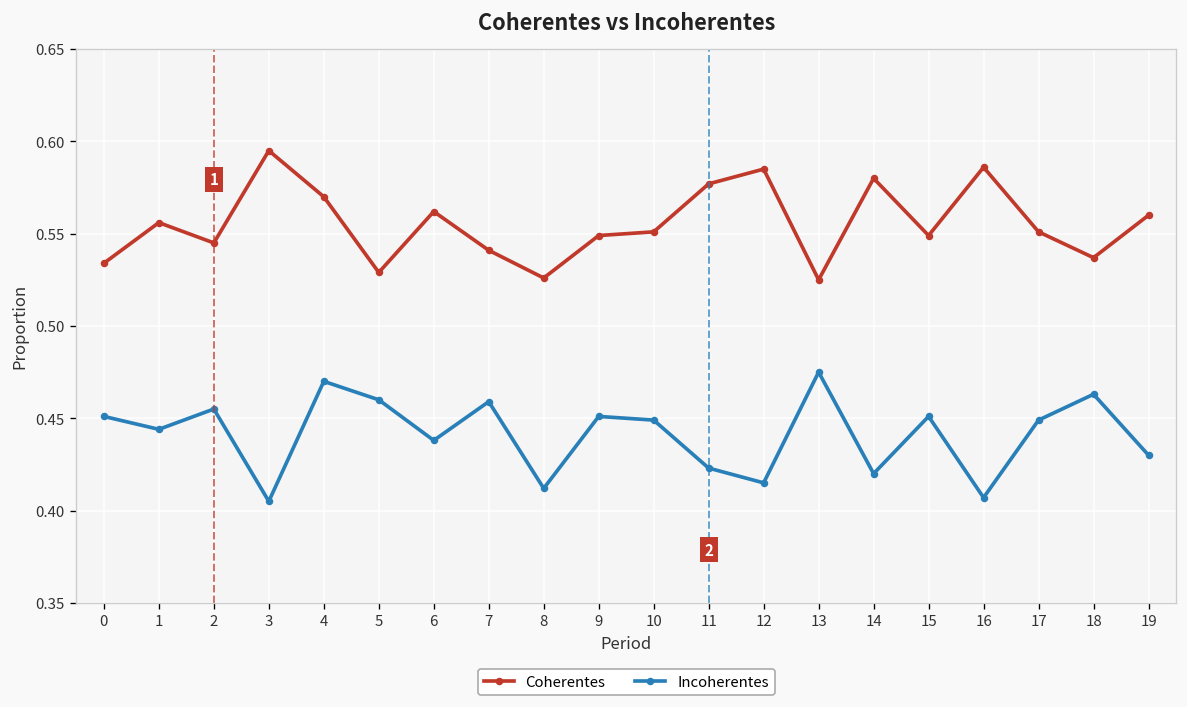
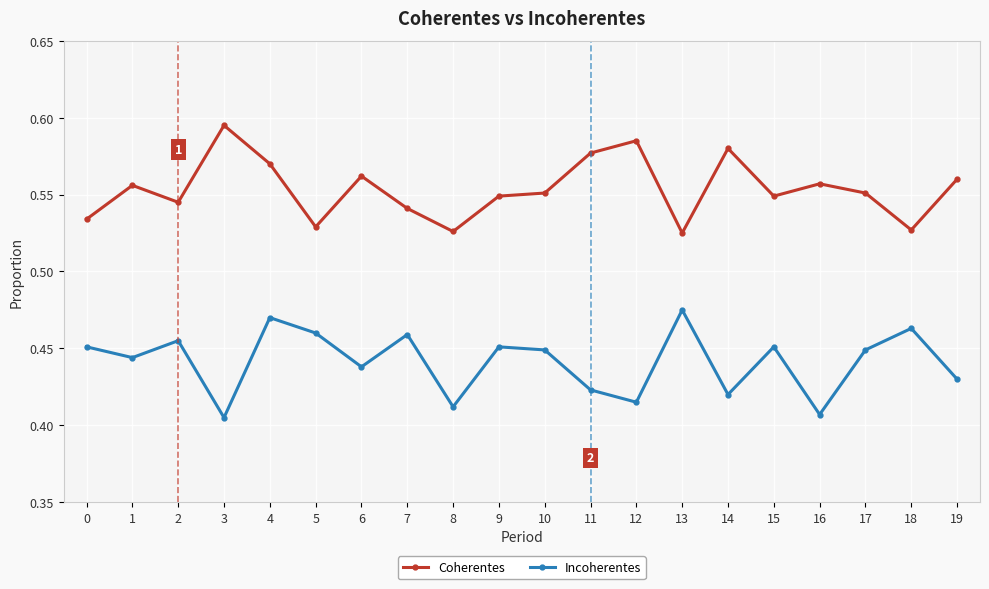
Coherentes, 16: 0.586 -> 0.557
Coherentes, 18: 0.537 -> 0.527
